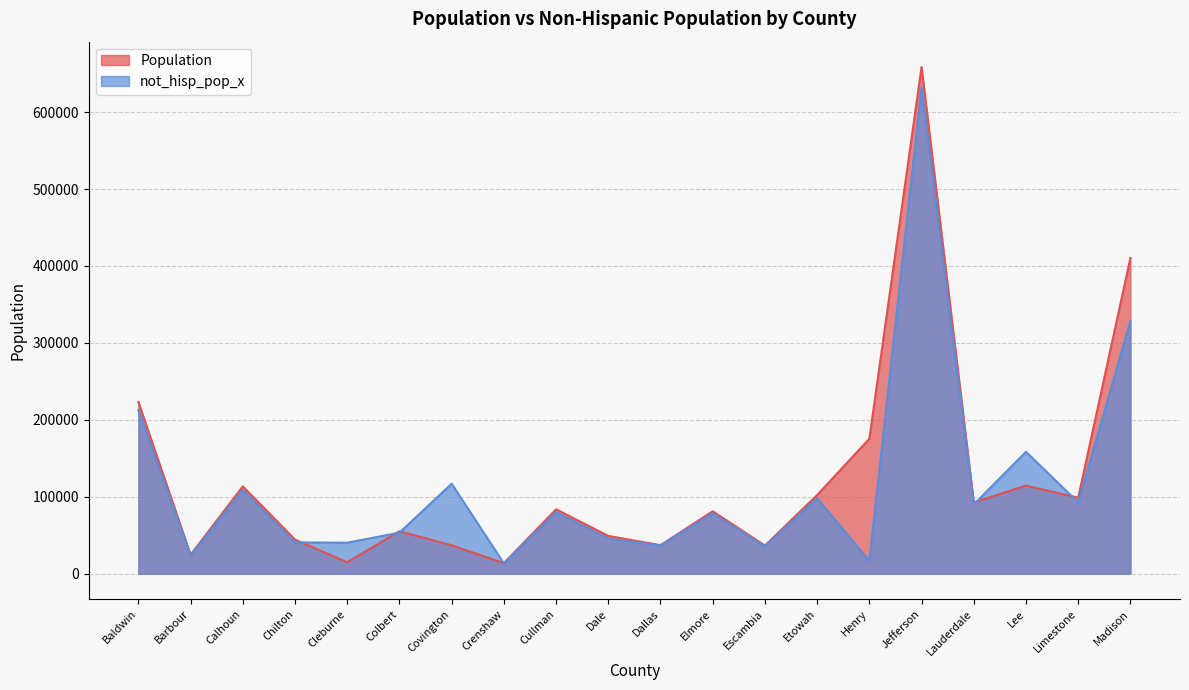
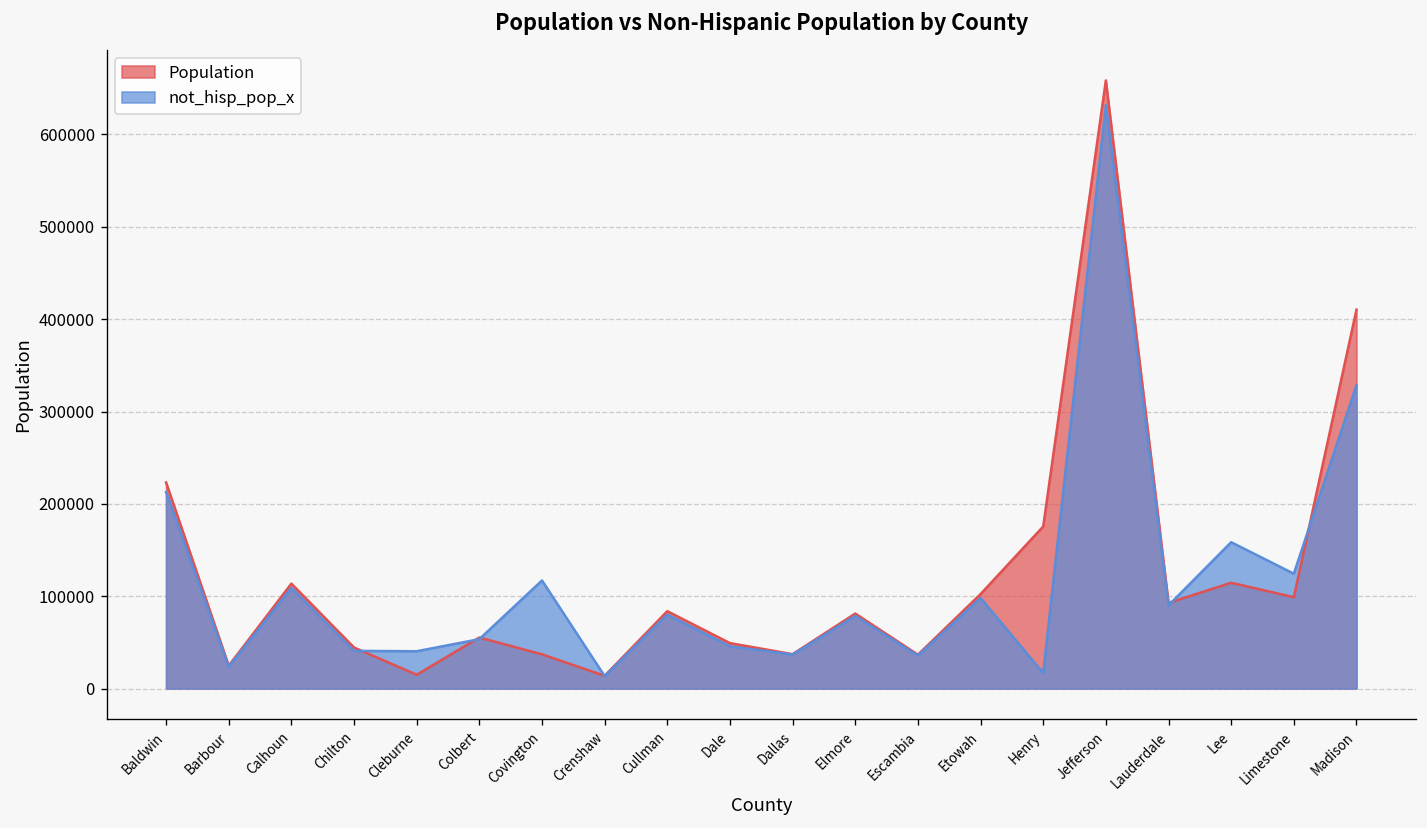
not_hisp_pop_x, Limestone: 90000 -> 120000
